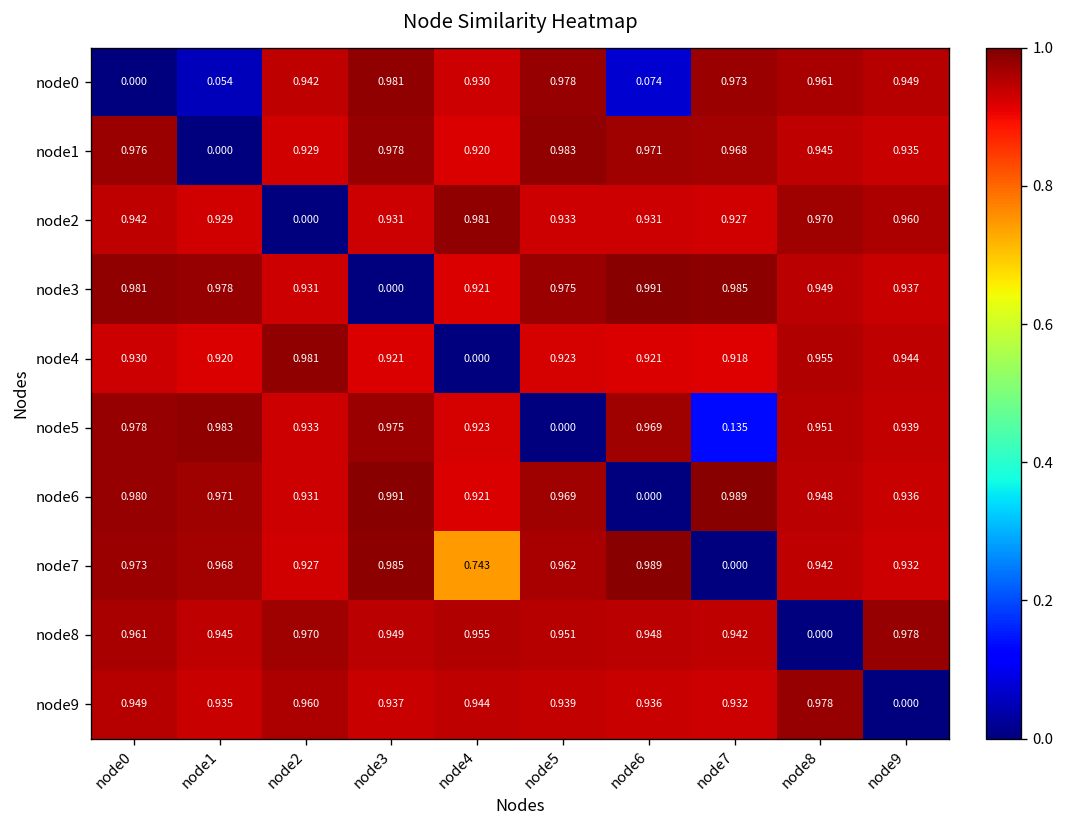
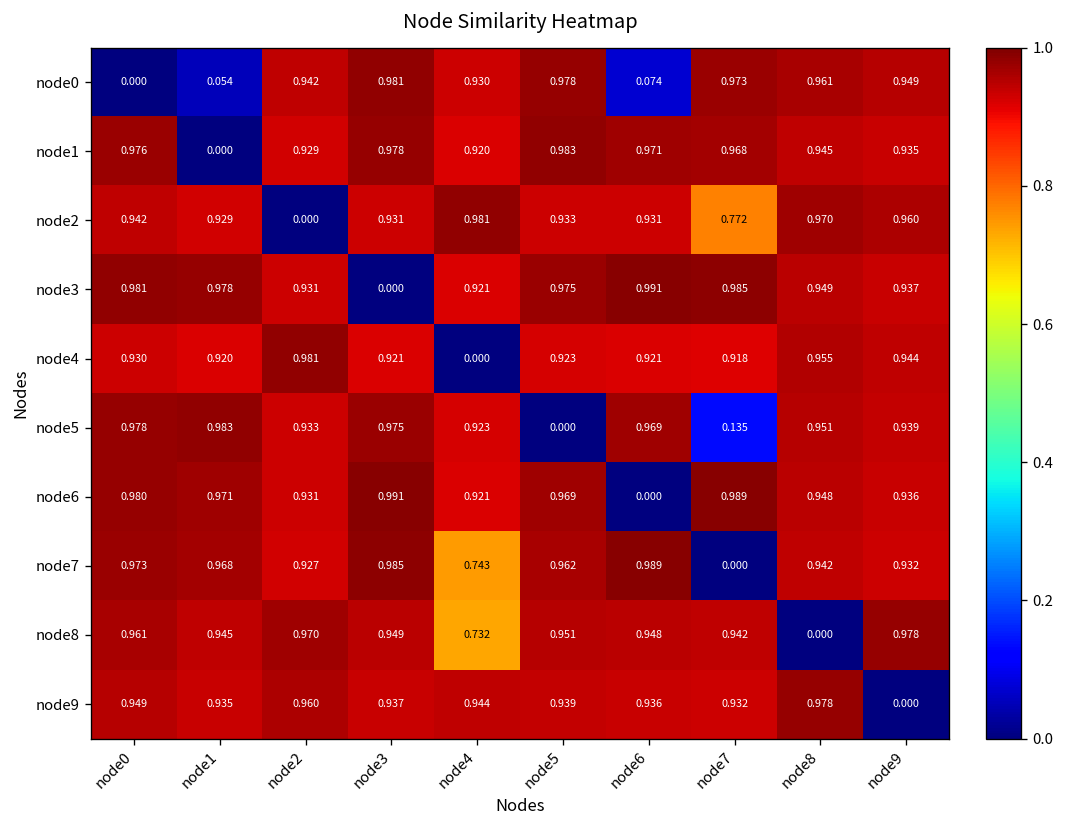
node2, node7: 0.927 -> 0.772
node8, node4: 0.955 -> 0.732
